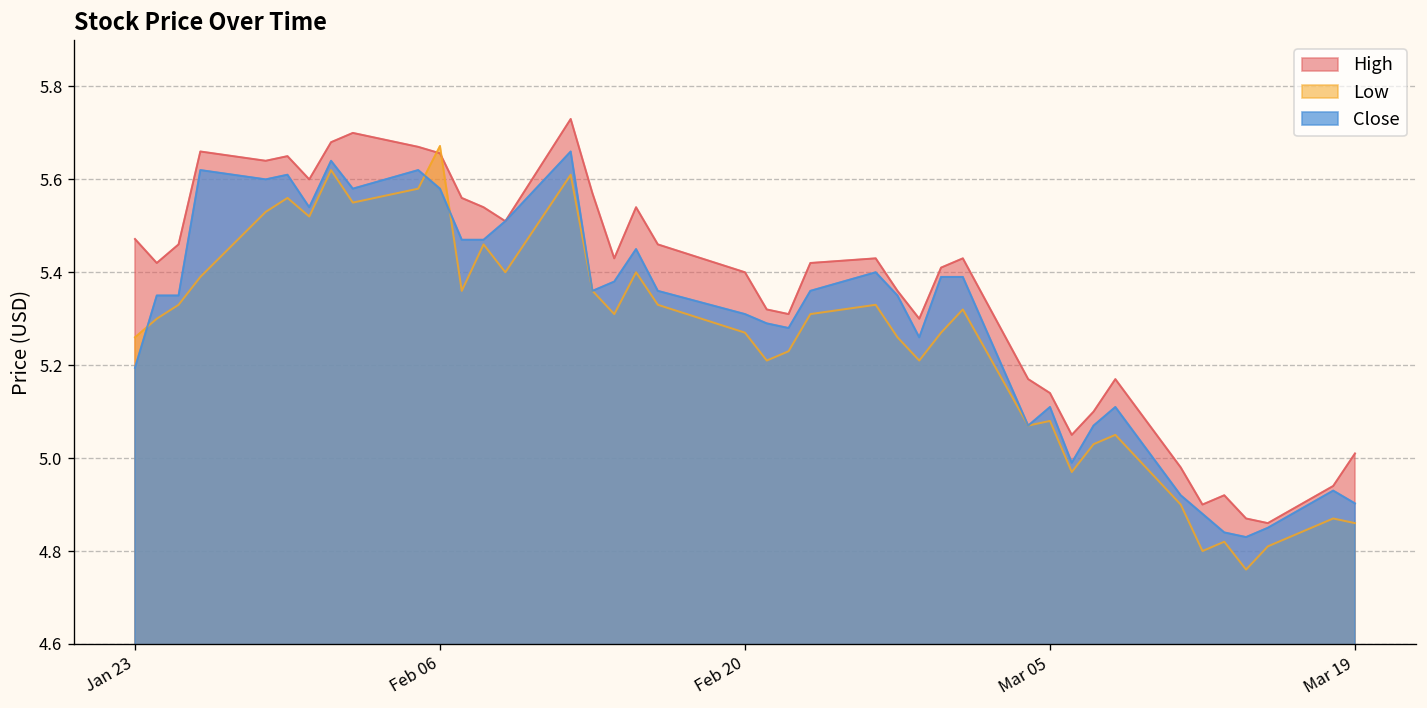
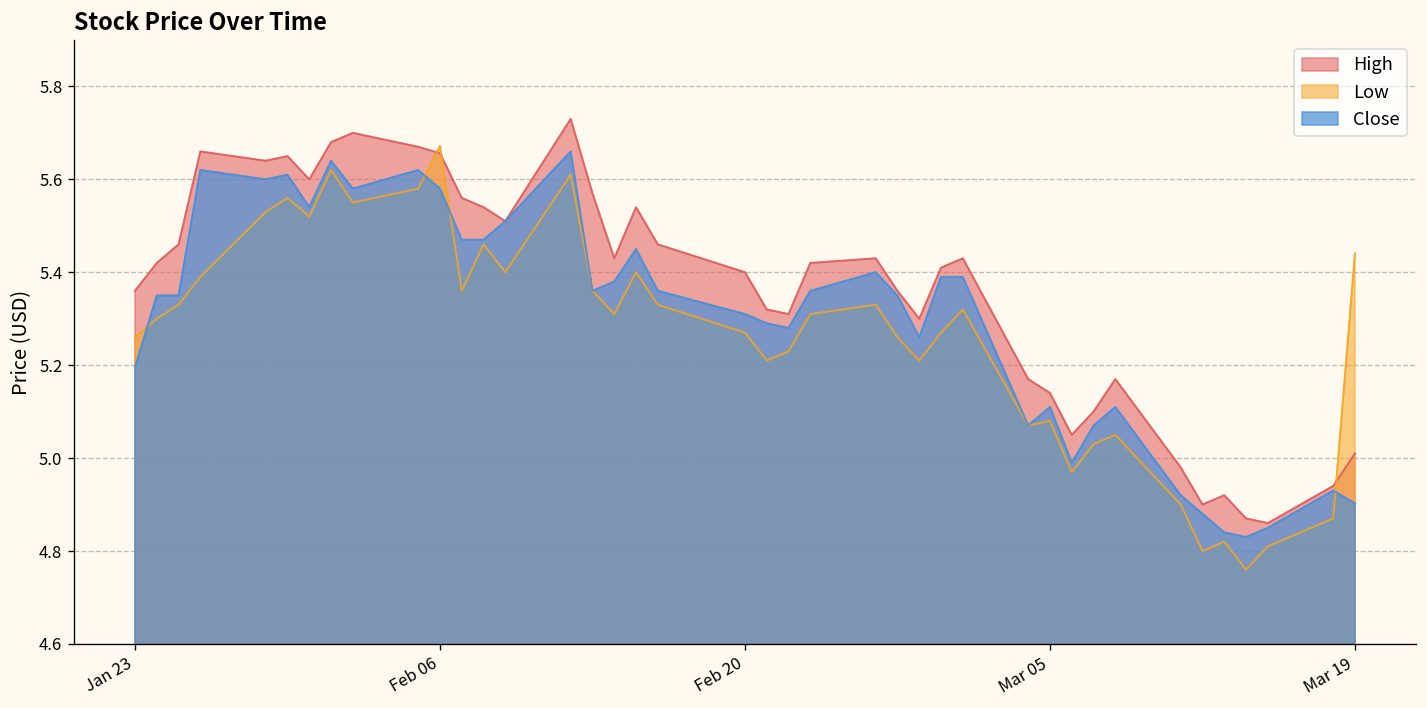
High, Jan 23: 5.47 -> 5.36
Low, Mar 19: 4.86 -> 5.44
